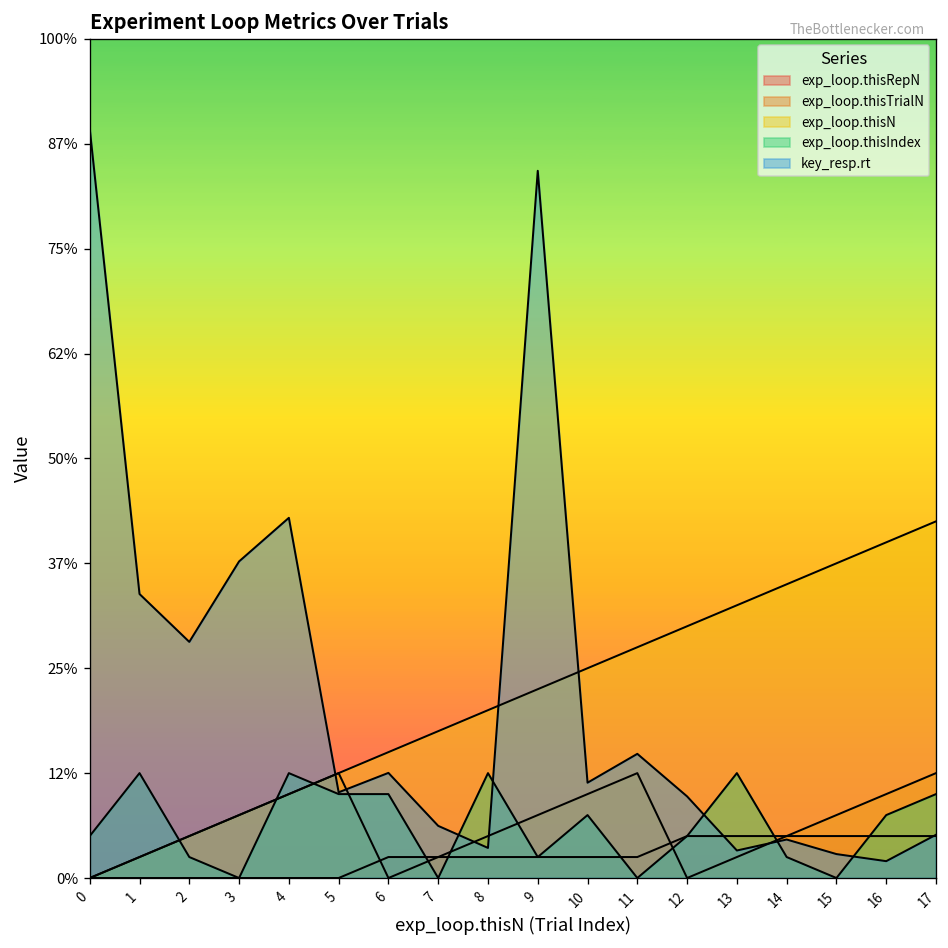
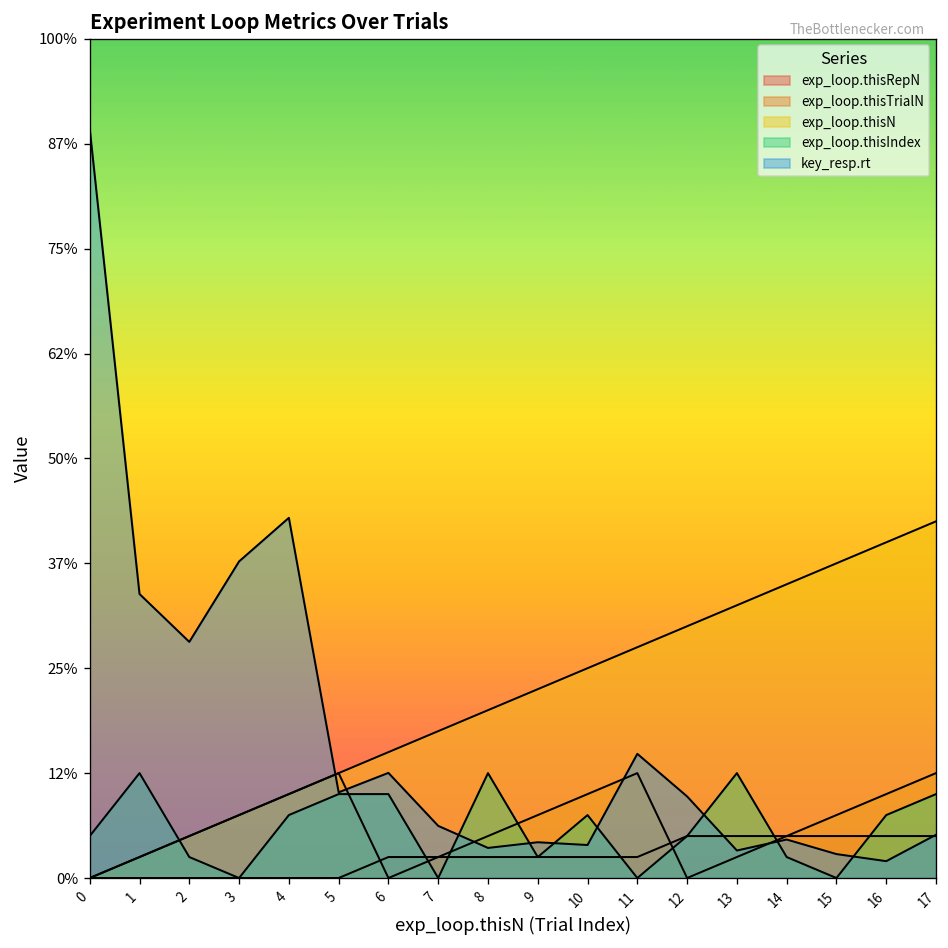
exp_loop.thisIndex, 4: 13% -> 8%
key_resp.rt, 9: 84% -> 4%
key_resp.rt, 10: 11% -> 4%
